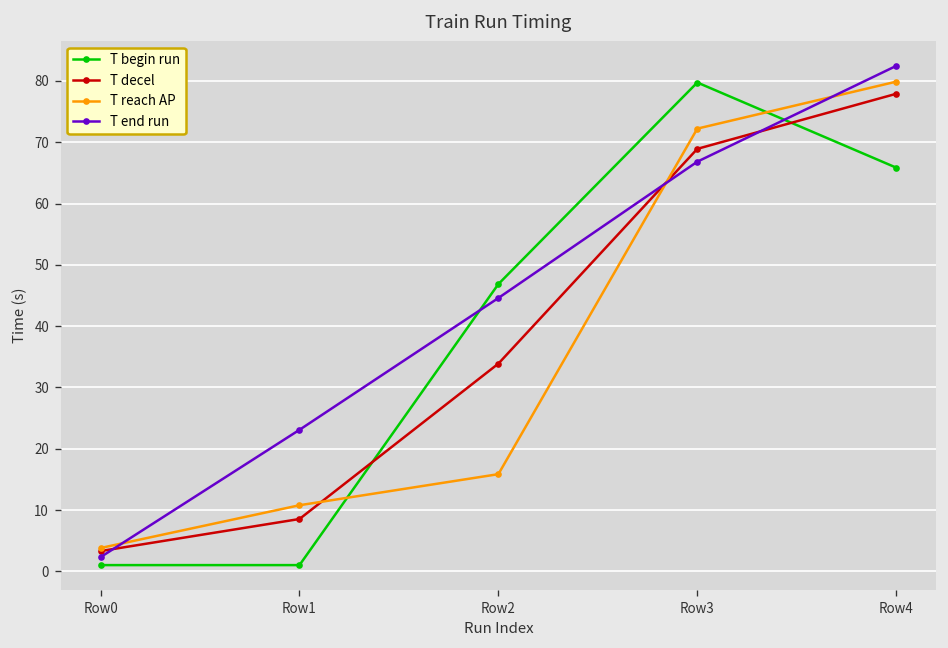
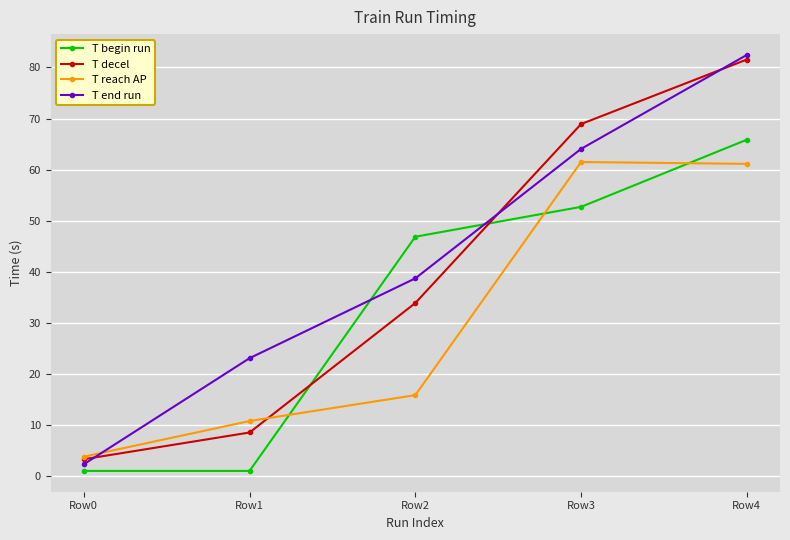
T end run, Row2: 45 -> 39
T begin run, Row3: 80 -> 53
T reach AP, Row3: 72 -> 61
T end run, Row3: 67 -> 64
T decel, Row4: 78 -> 82
T reach AP, Row4: 80 -> 61
